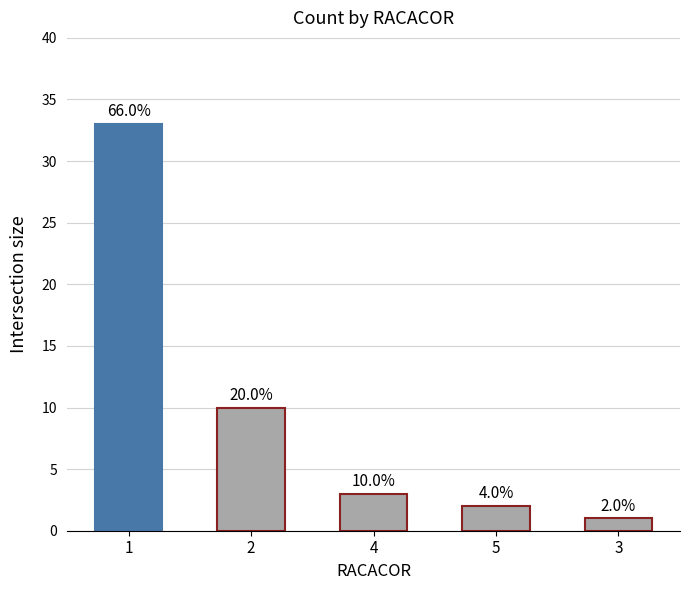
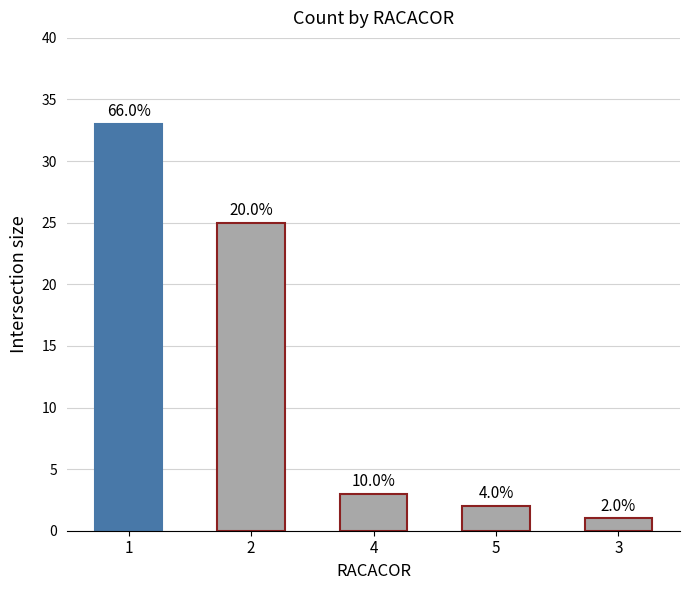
2: 10 -> 25
